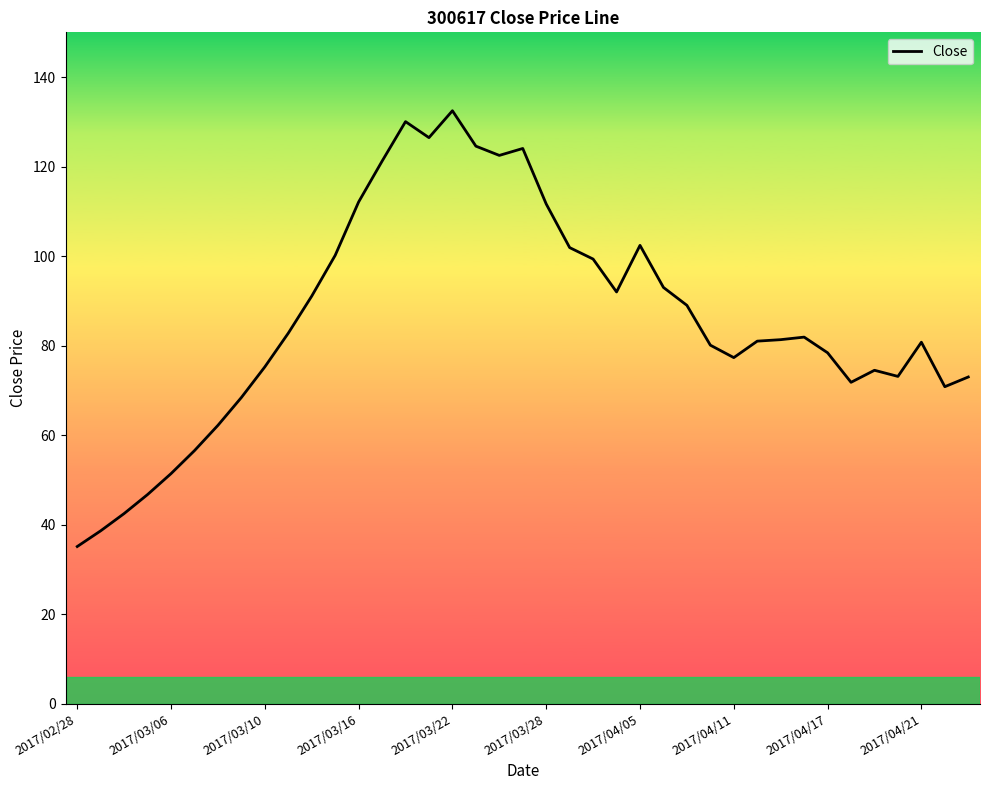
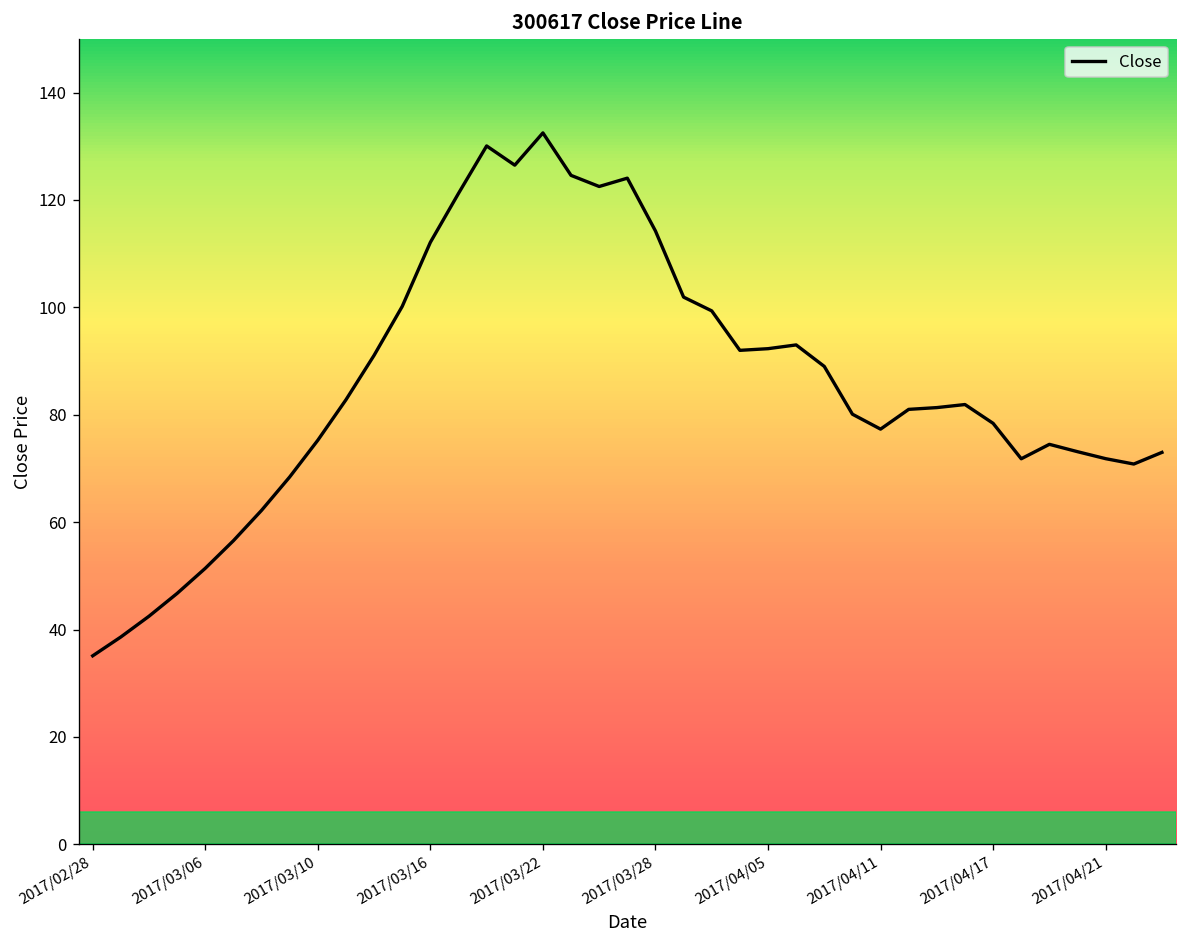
2017/03/28: 112 -> 114
2017/04/05: 102 -> 92
2017/04/21: 81 -> 72
